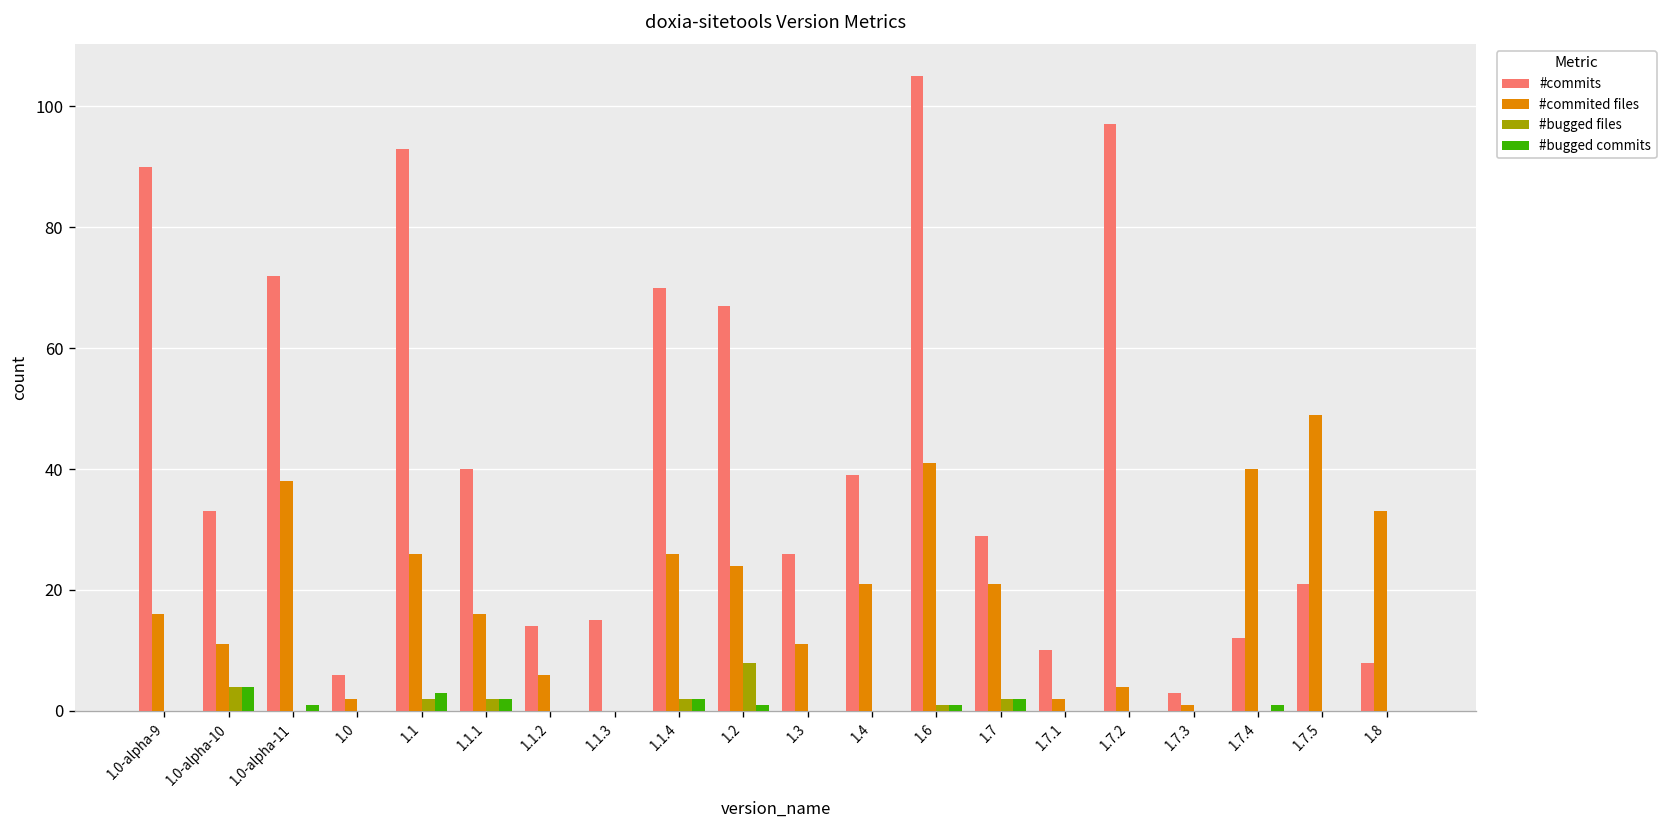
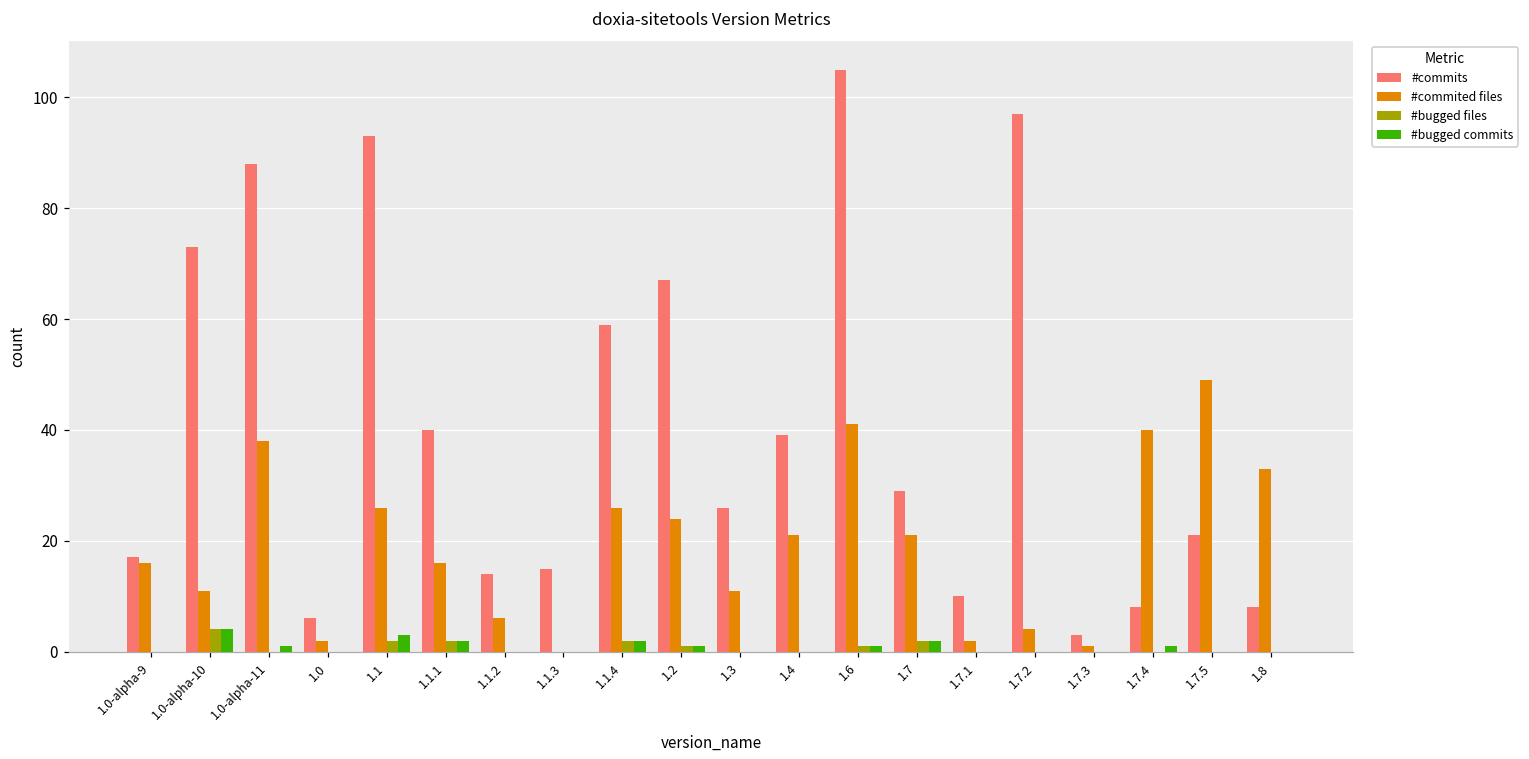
#commits, 1.0-alpha-9: 90 -> 17
#commits, 1.0-alpha-10: 33 -> 73
#commits, 1.0-alpha-11: 72 -> 88
#commits, 1.1.4: 70 -> 59
#bugged files, 1.2: 8 -> 1
#commits, 1.7.4: 12 -> 8
